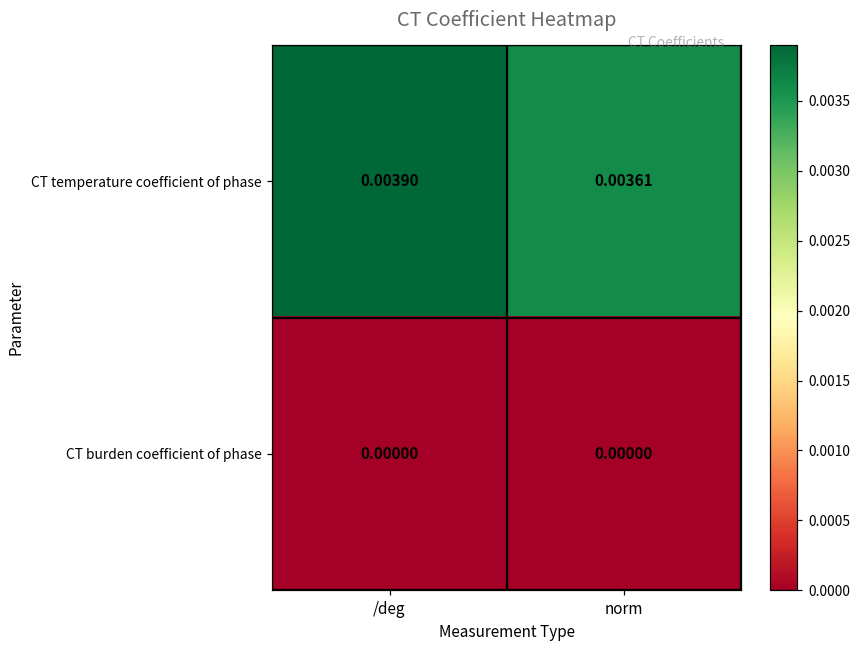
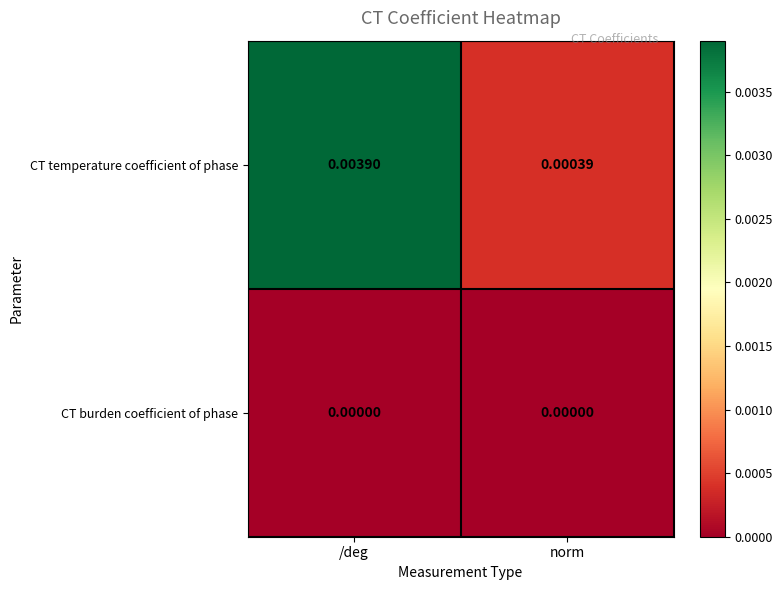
CT temperature coefficient of phase, norm: 0.00361 -> 0.00039
